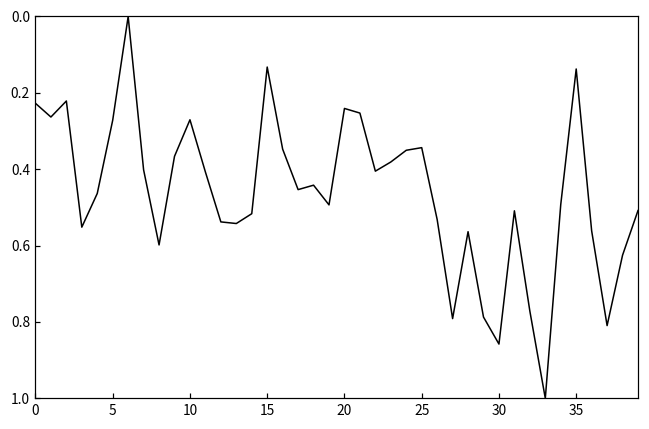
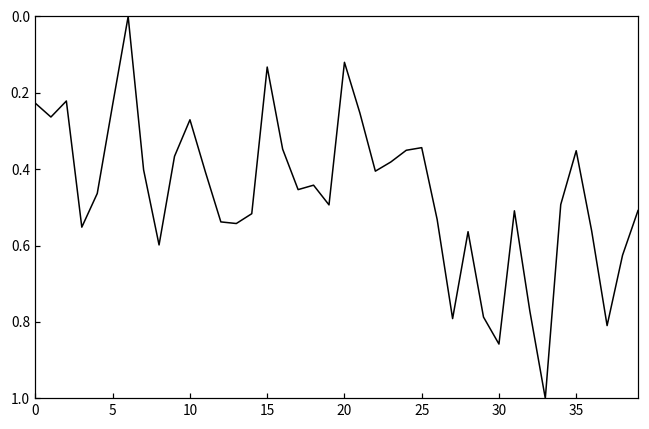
5: 0.27 -> 0.23
20: 0.24 -> 0.12
35: 0.14 -> 0.35
